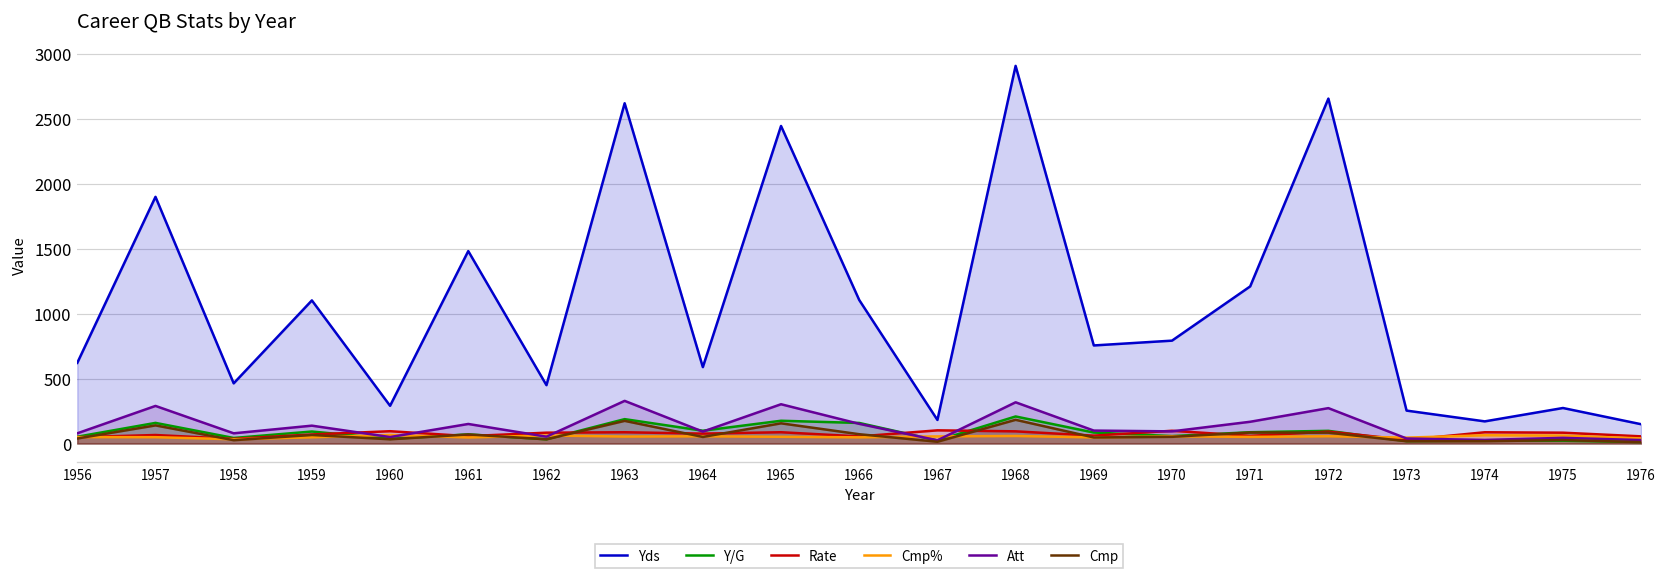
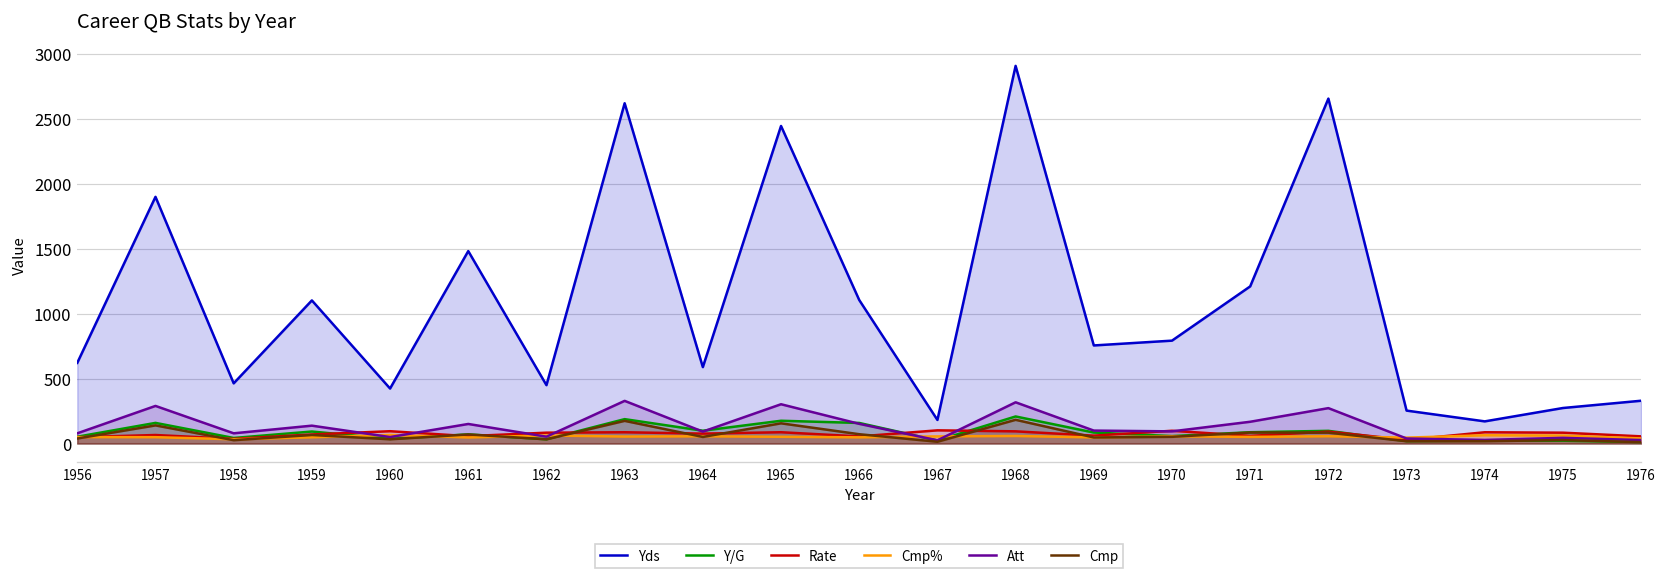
Yds, 1960: 290 -> 420
Yds, 1976: 150 -> 330
